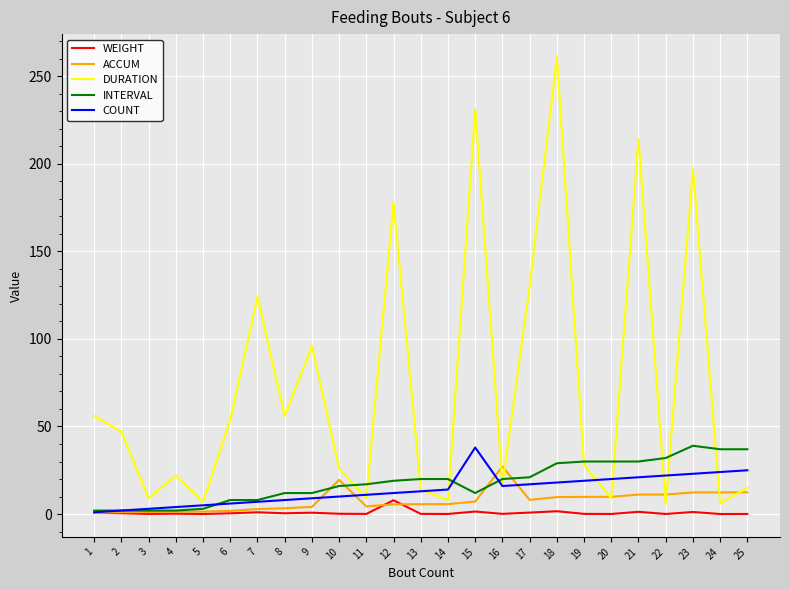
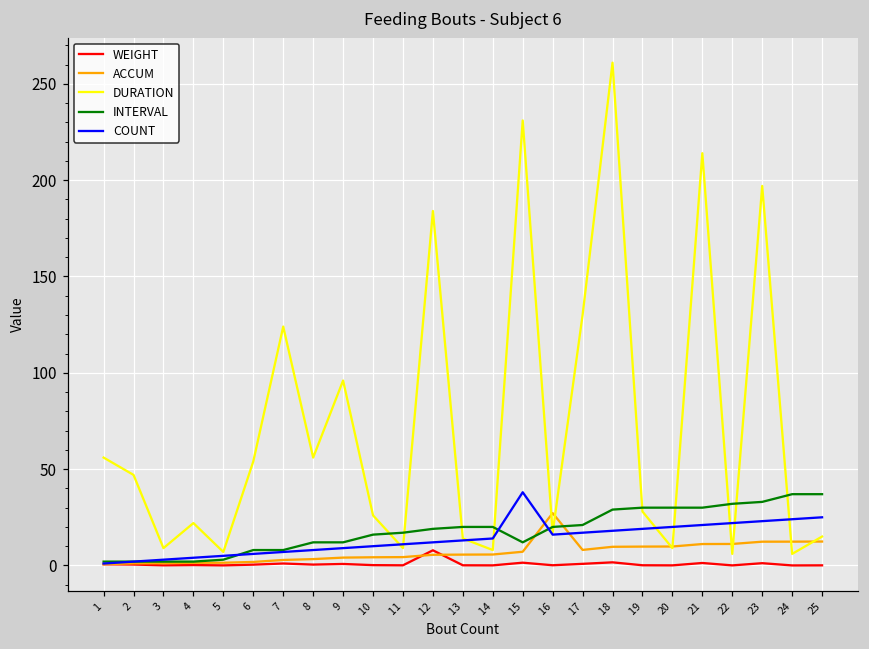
ACCUM, 10: 20 -> 4
DURATION, 12: 178 -> 184
INTERVAL, 23: 39 -> 33
